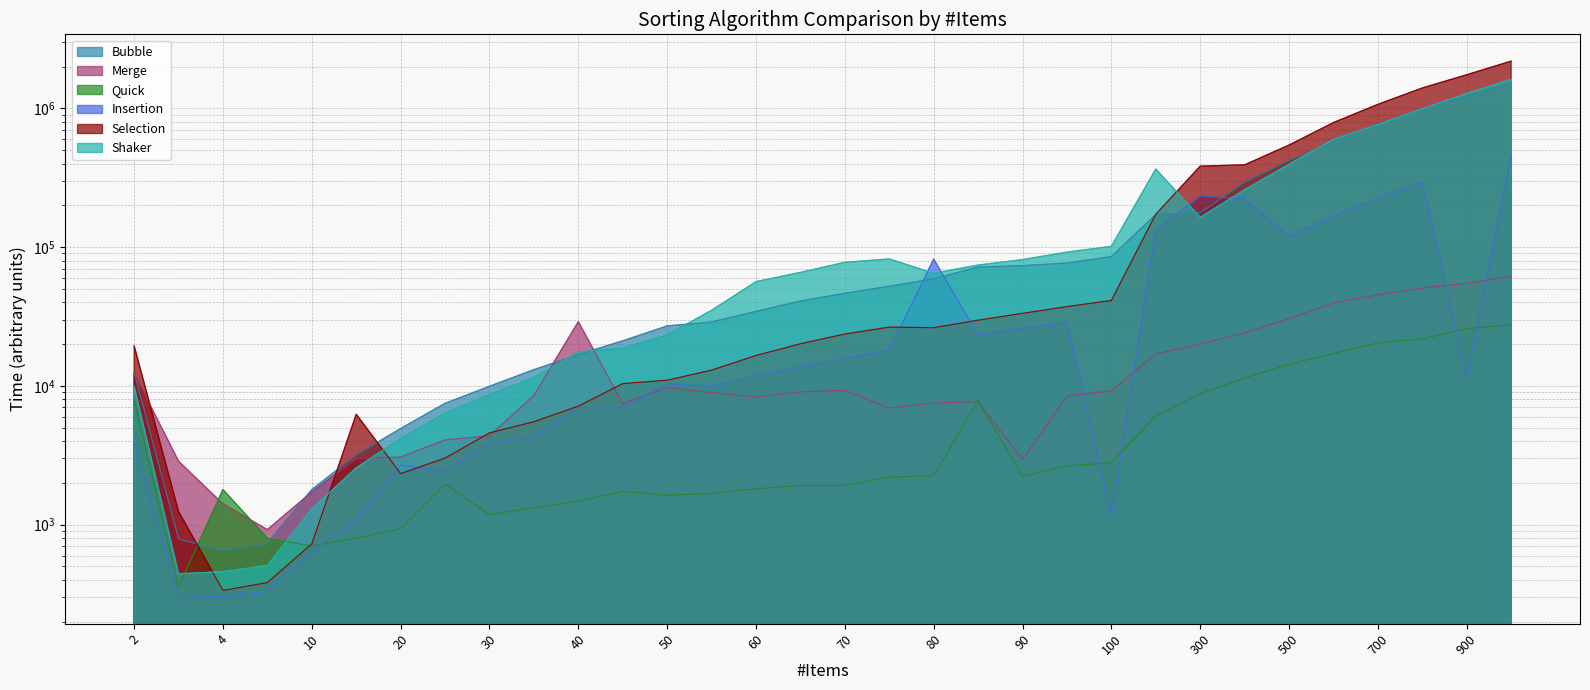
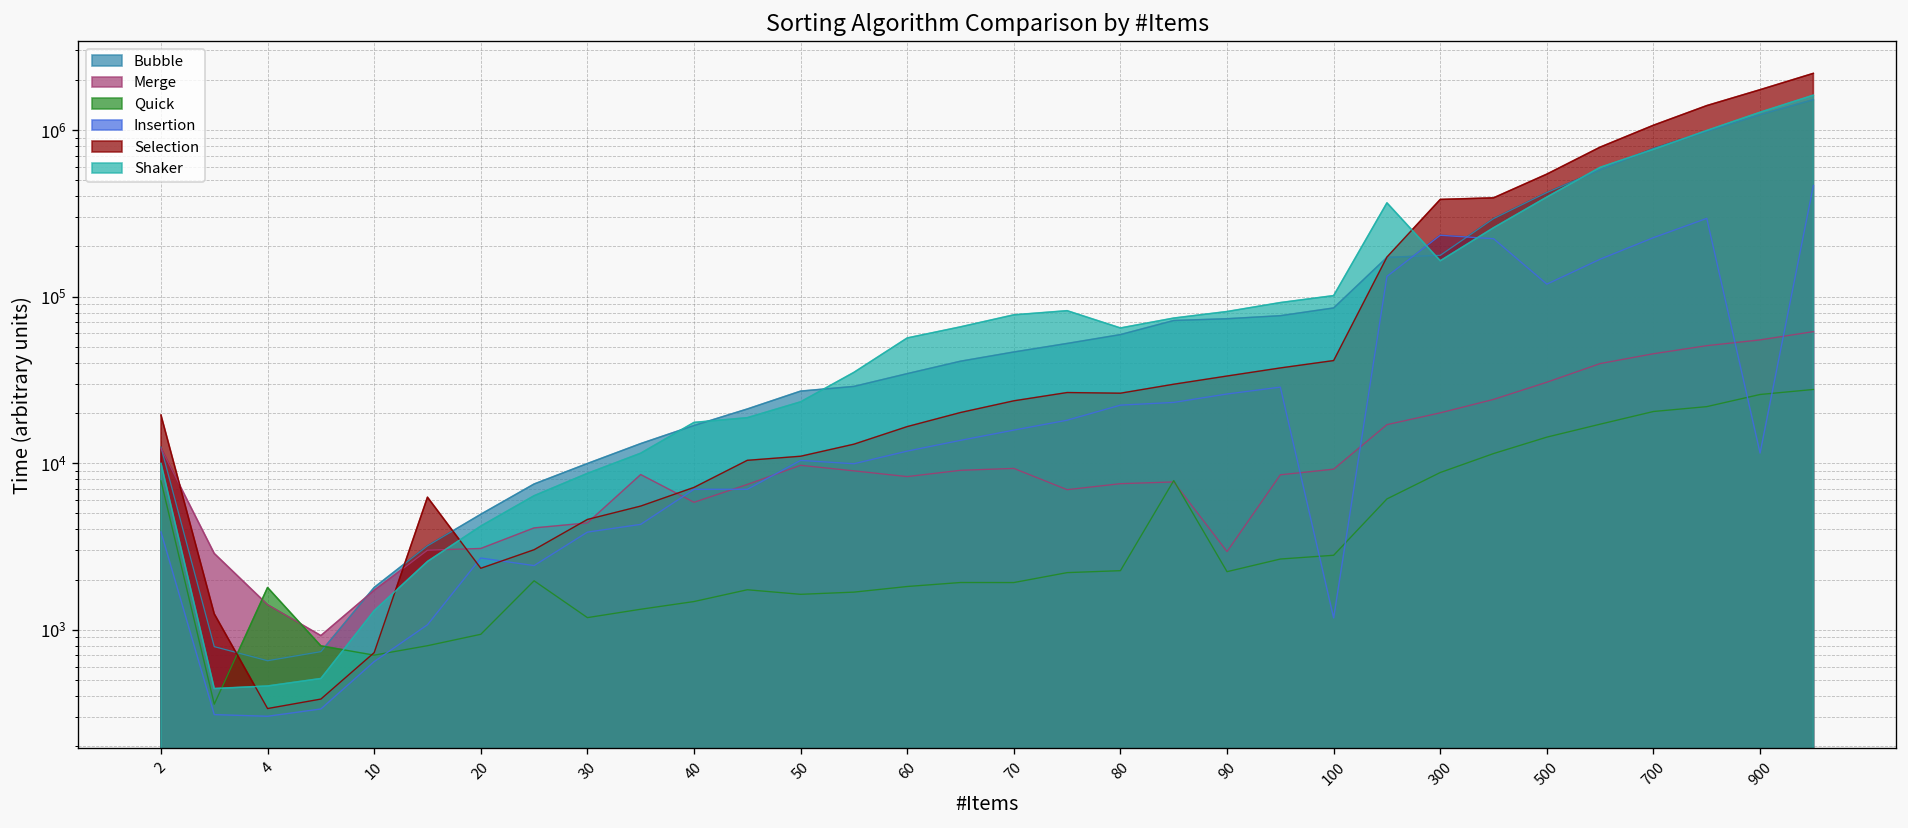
Merge, 40: 29000 -> 5800
Insertion, 80: 80000 -> 22000
